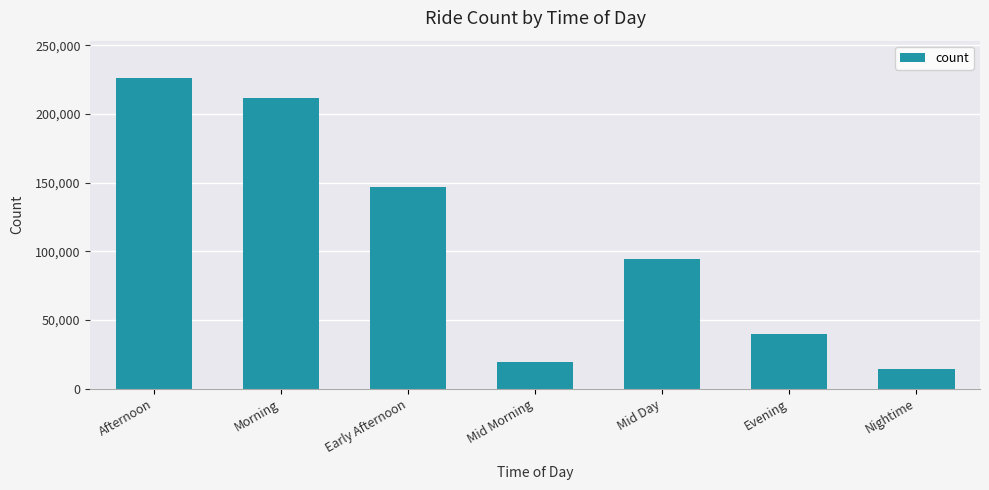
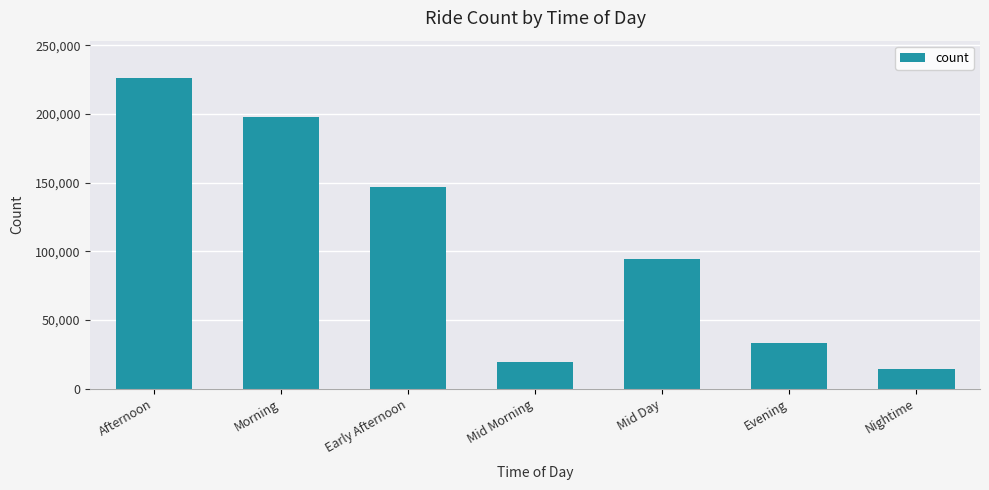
Morning: 212,000 -> 198,000
Evening: 39,000 -> 33,000
